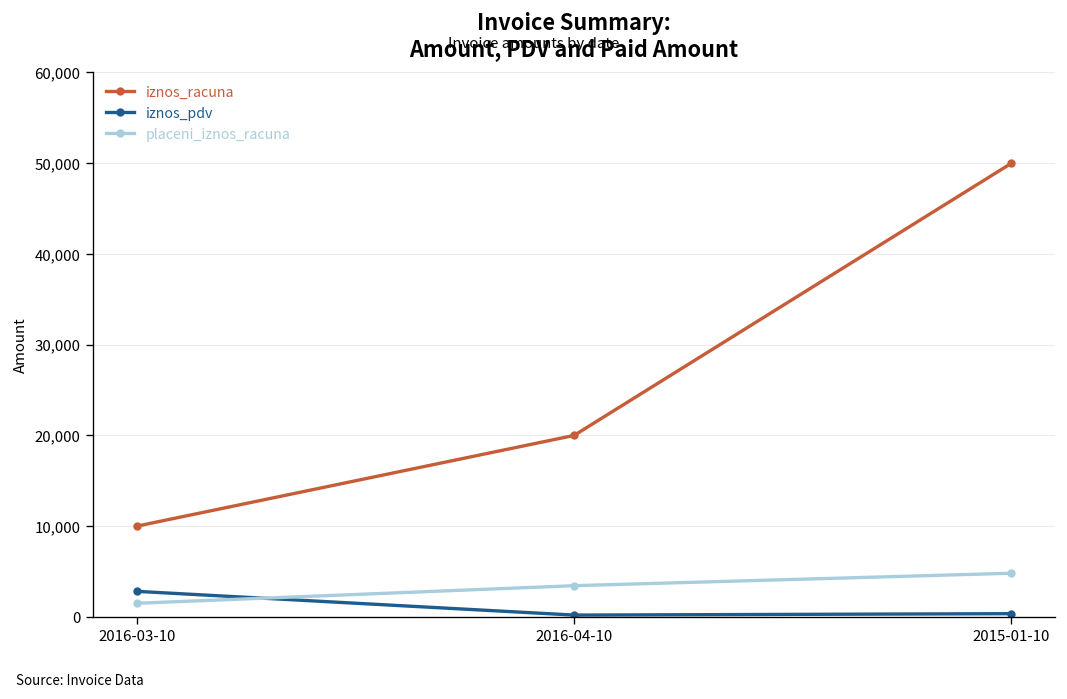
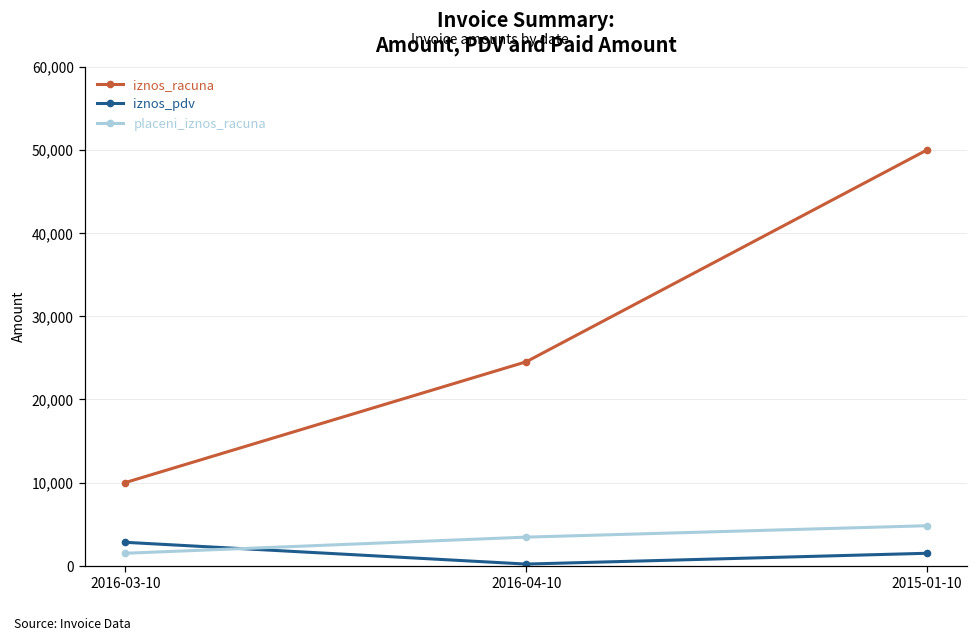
iznos_racuna, 2016-04-10: 20,000 -> 25,000
iznos_pdv, 2015-01-10: 0 -> 2,000
